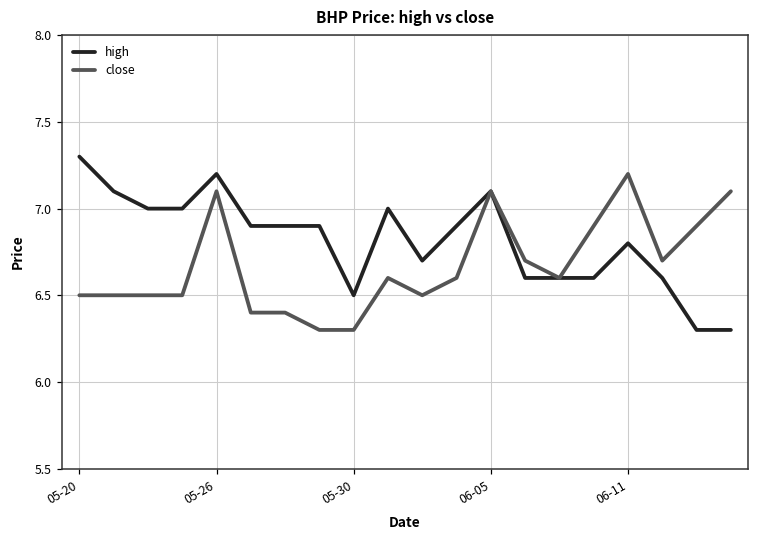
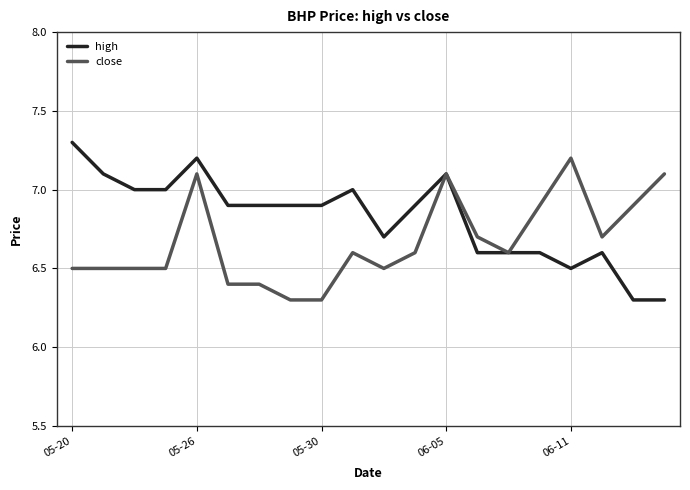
high, 05-30: 6.5 -> 6.9
high, 06-11: 6.8 -> 6.5
